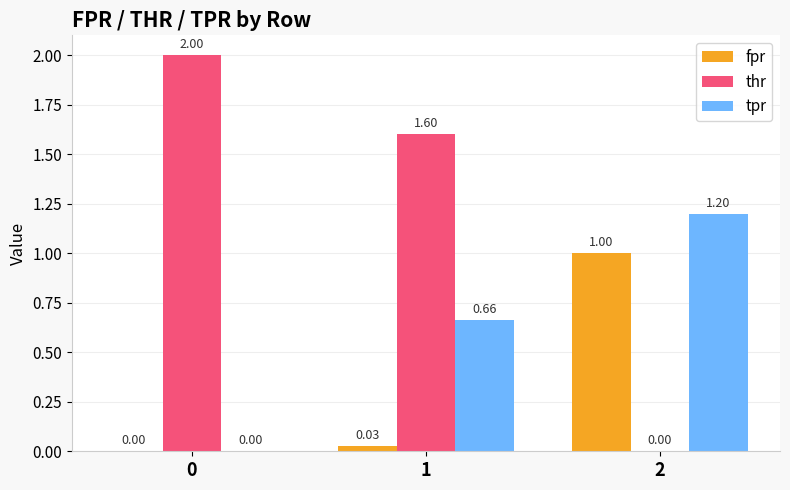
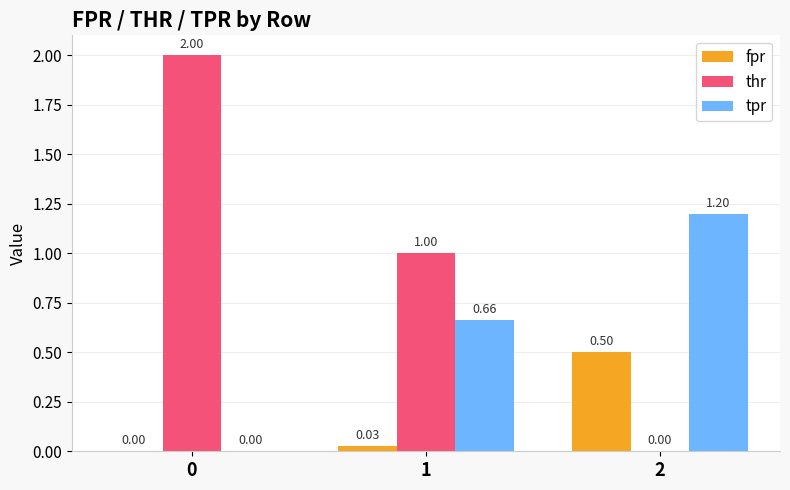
thr, 1: 1.60 -> 1.00
fpr, 2: 1.00 -> 0.50
